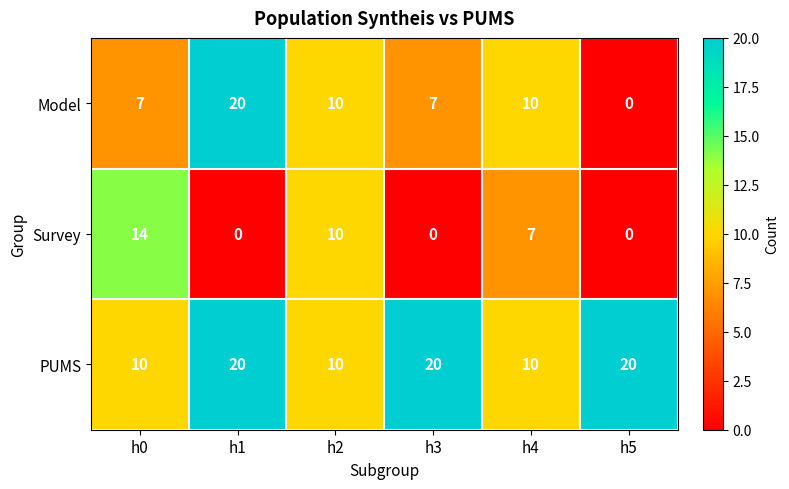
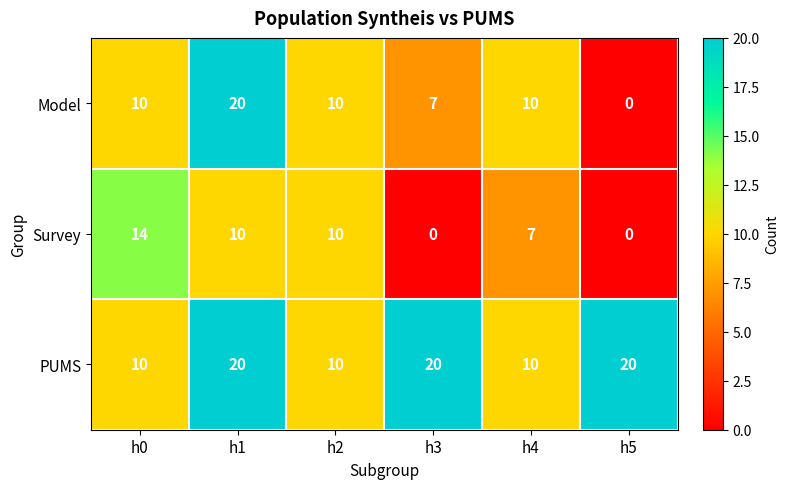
Model, h0: 7 -> 10
Survey, h1: 0 -> 10
